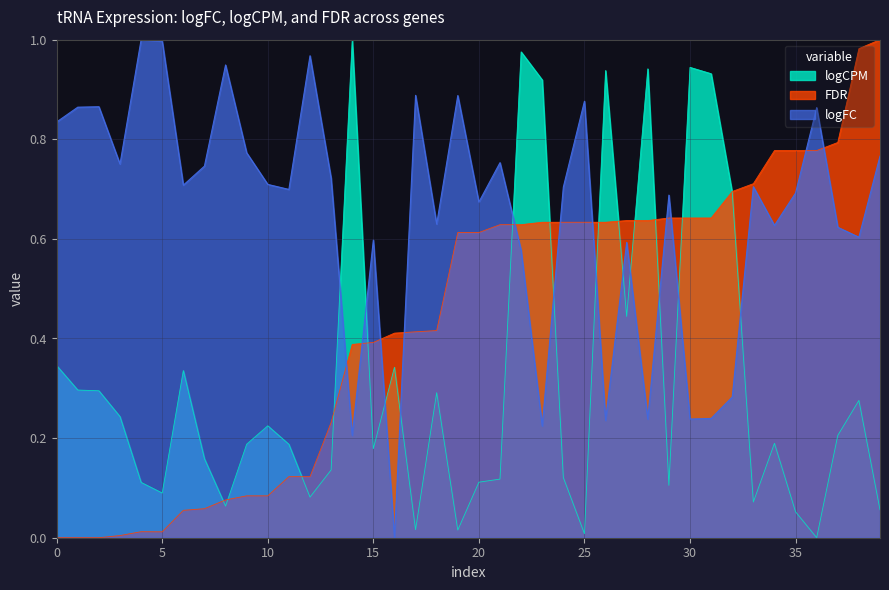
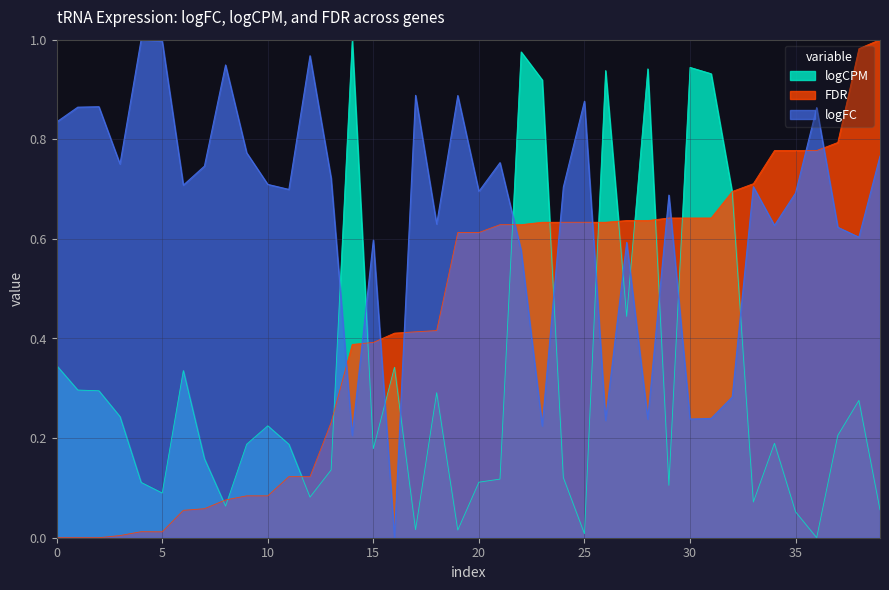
logFC, 20: 0.67 -> 0.70
